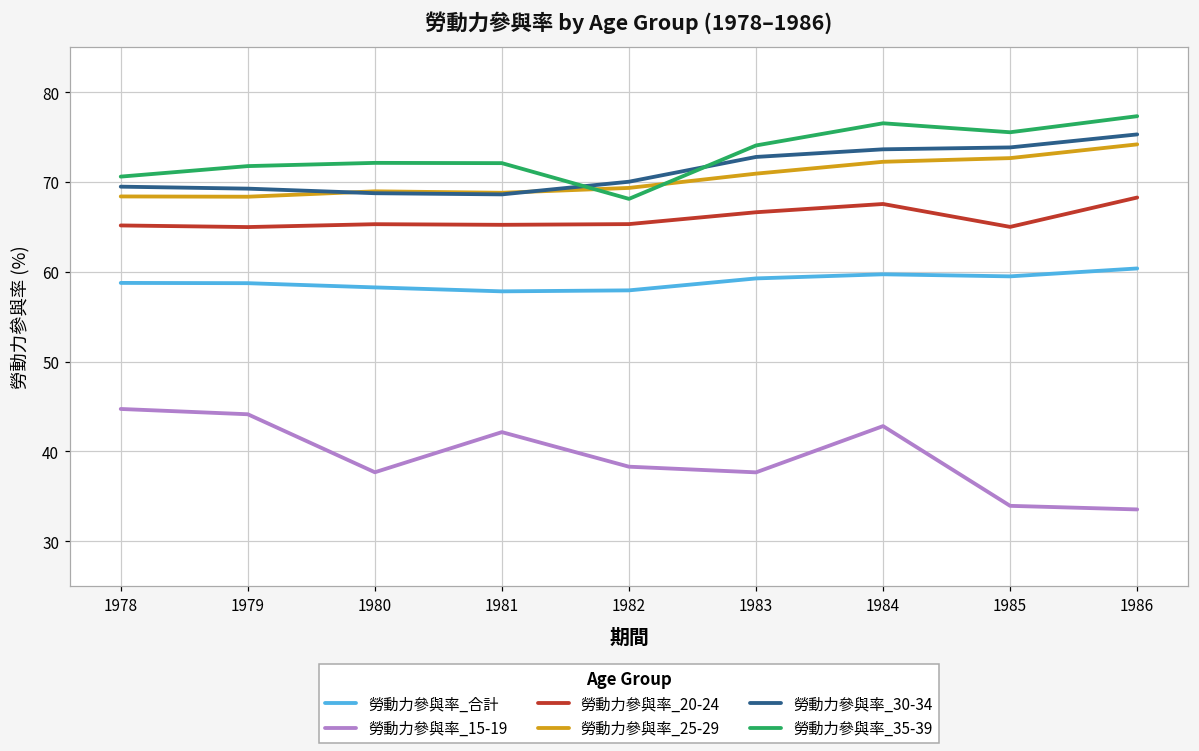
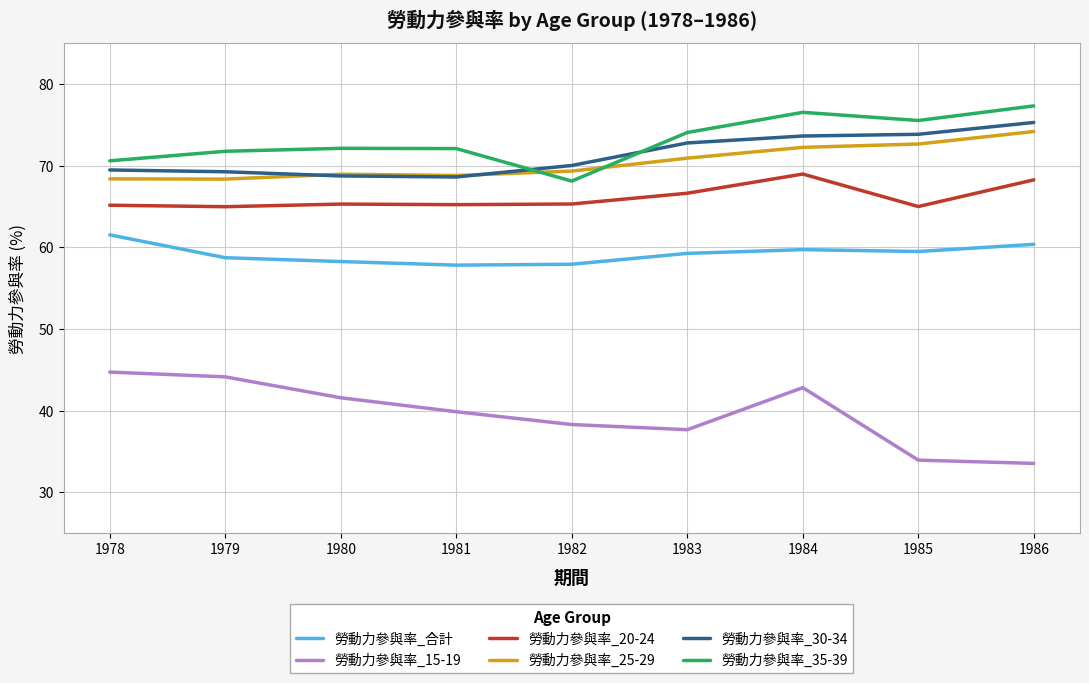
勞動力參與率_合計, 1978: 59 -> 62
勞動力參與率_15-19, 1980: 38 -> 42
勞動力參與率_15-19, 1981: 42 -> 40
勞動力參與率_20-24, 1984: 68 -> 69
